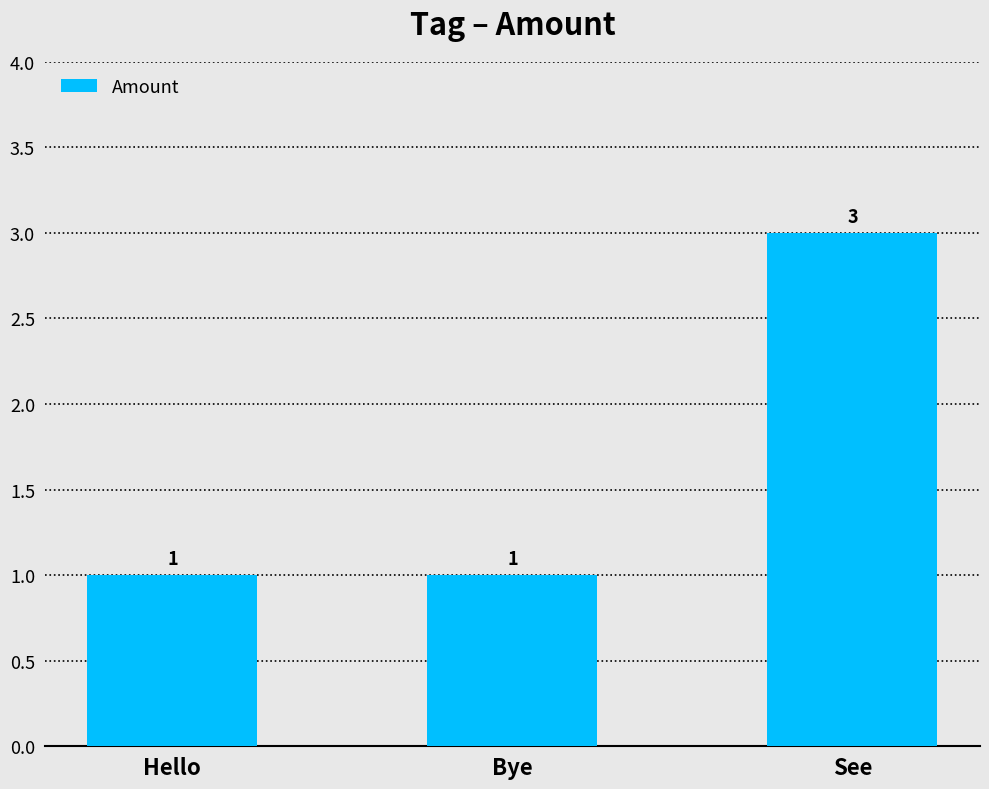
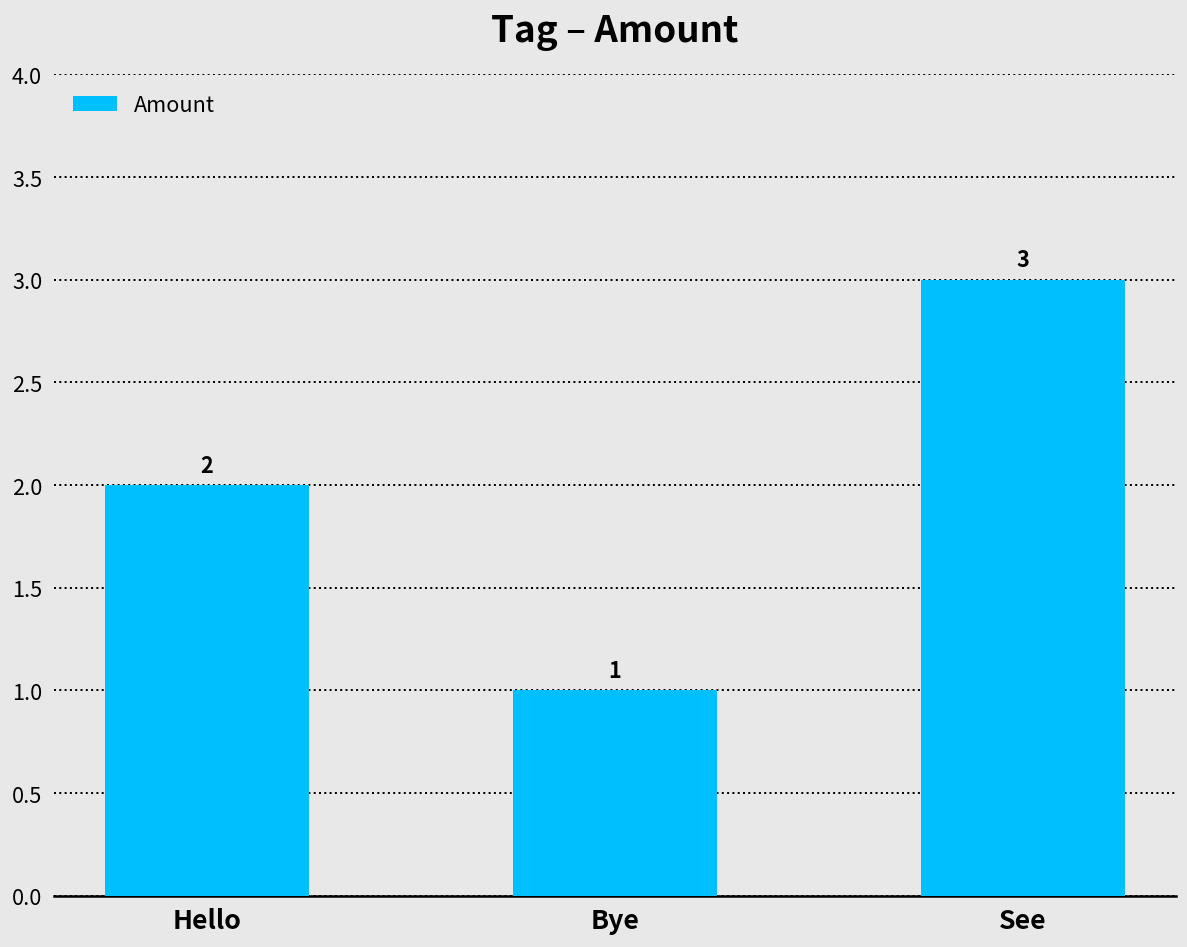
Hello: 1 -> 2
